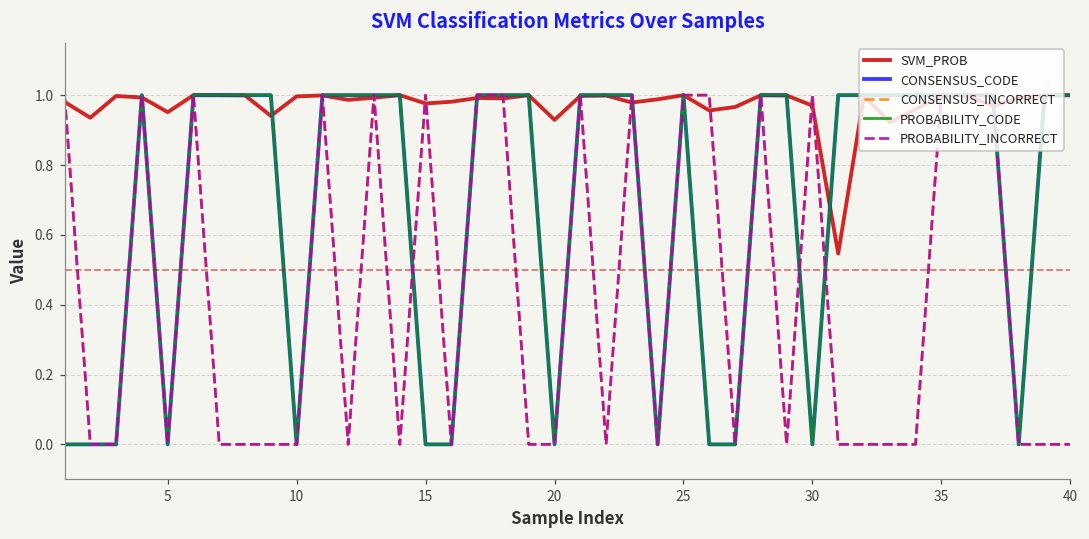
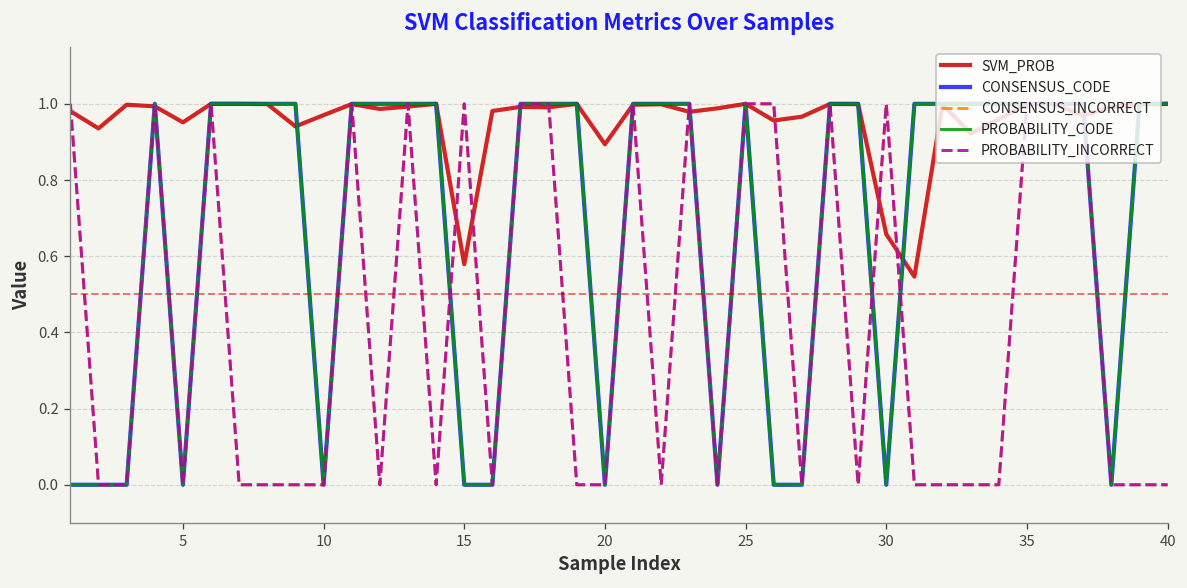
SVM_PROB, 10: 1.00 -> 0.97
SVM_PROB, 15: 0.98 -> 0.58
SVM_PROB, 20: 0.93 -> 0.89
SVM_PROB, 30: 0.97 -> 0.66
